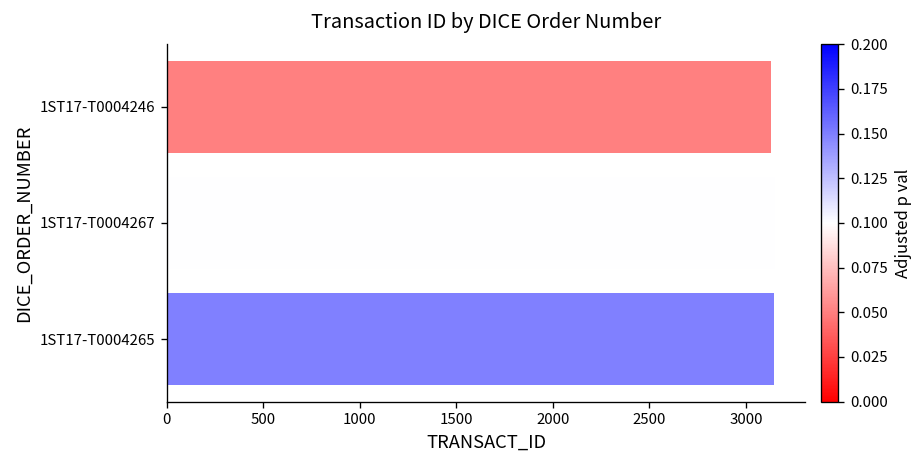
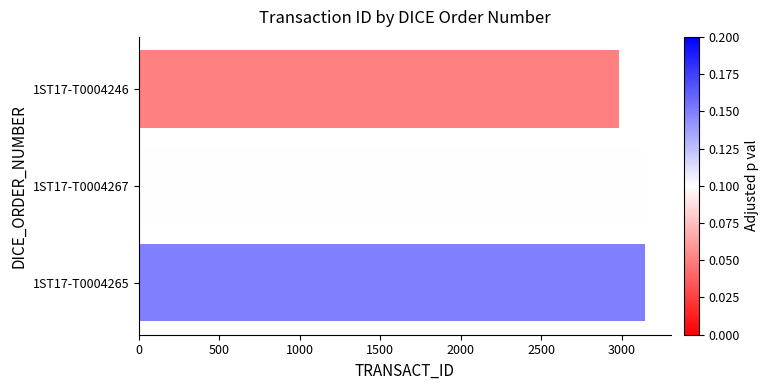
1ST17-T0004246: 3130 -> 2980
